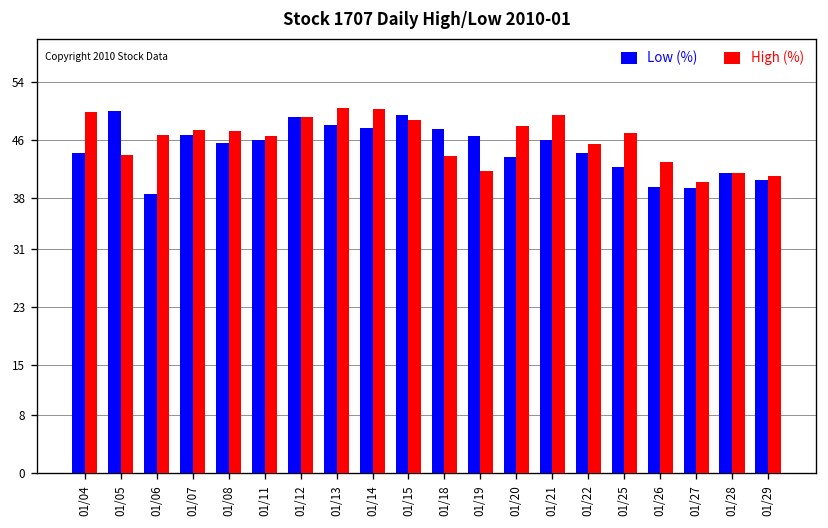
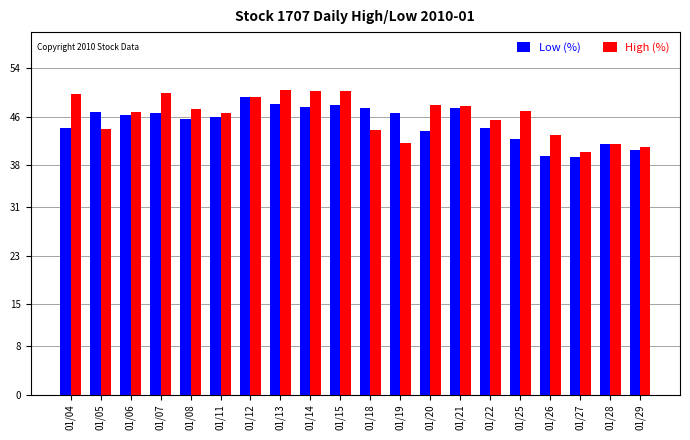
Low (%), 01/05: 50 -> 47
Low (%), 01/06: 39 -> 46
High (%), 01/07: 47 -> 50
Low (%), 01/15: 50 -> 48
High (%), 01/15: 49 -> 50
Low (%), 01/21: 46 -> 47
High (%), 01/21: 49 -> 48
